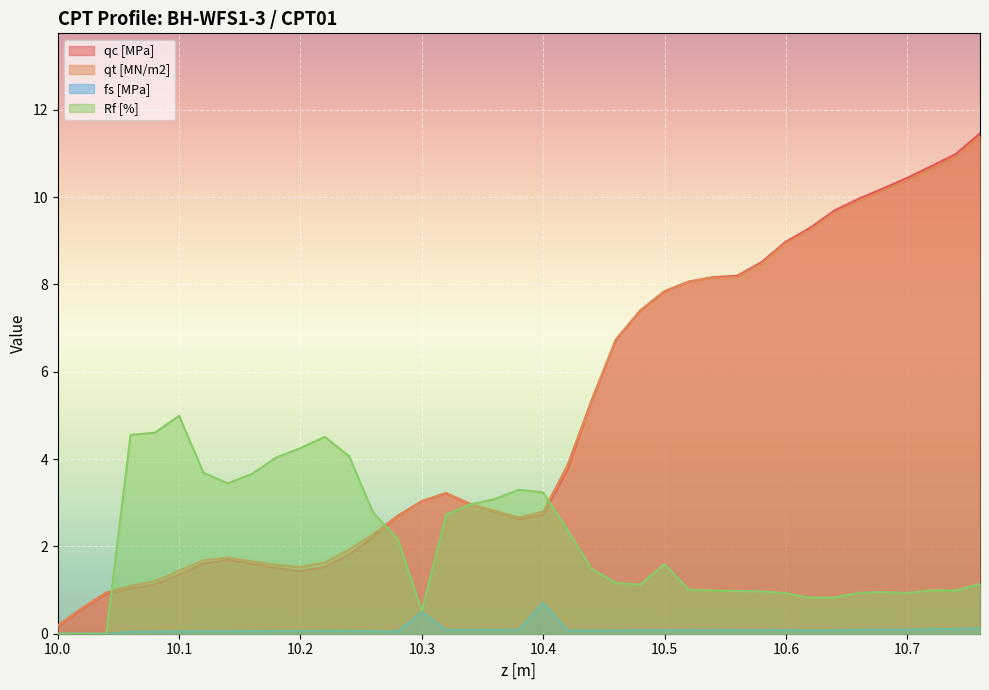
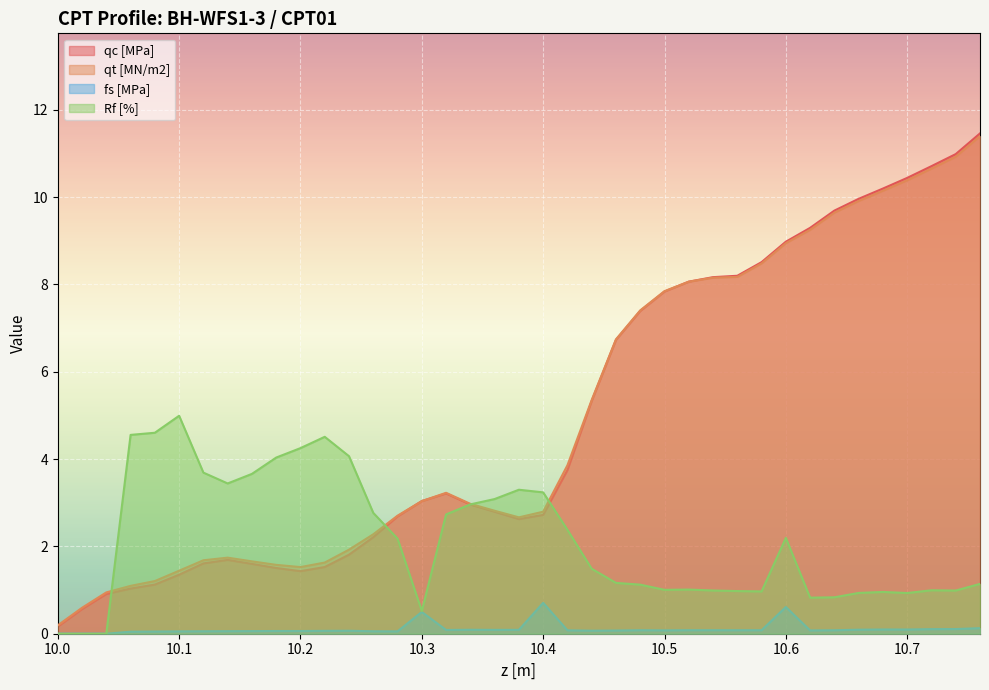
Rf [%], 10.5: 1.6 -> 1.0
fs [MPa], 10.6: 0.1 -> 0.6
Rf [%], 10.6: 0.9 -> 2.2
